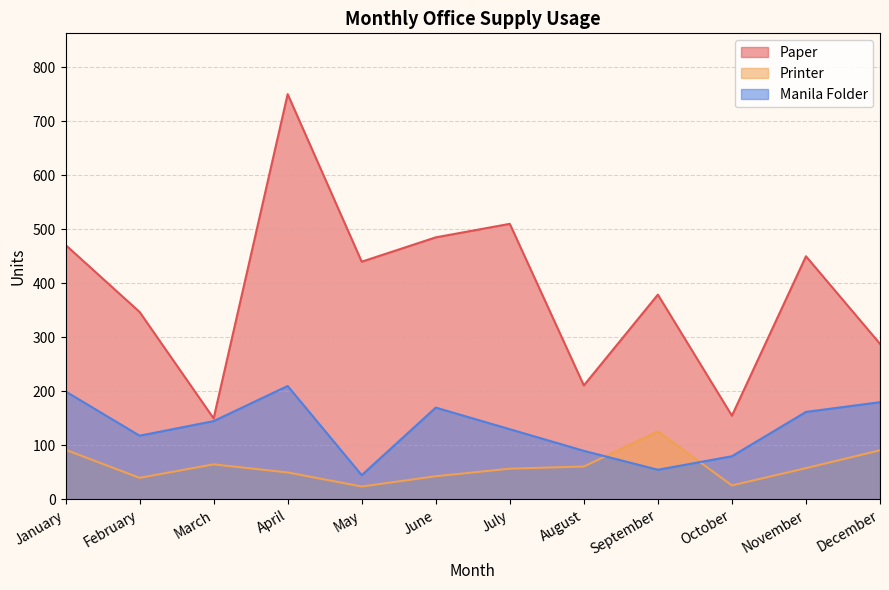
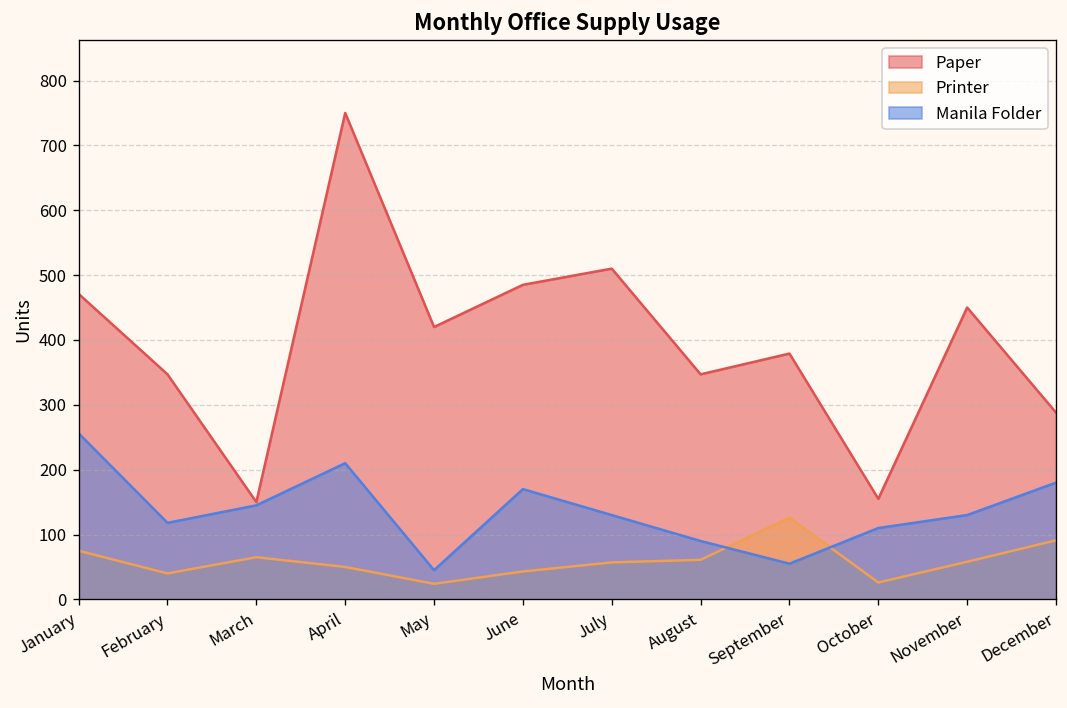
Printer, January: 90 -> 80
Manila Folder, January: 200 -> 260
Paper, May: 440 -> 420
Paper, August: 210 -> 350
Manila Folder, October: 80 -> 110
Manila Folder, November: 160 -> 130
